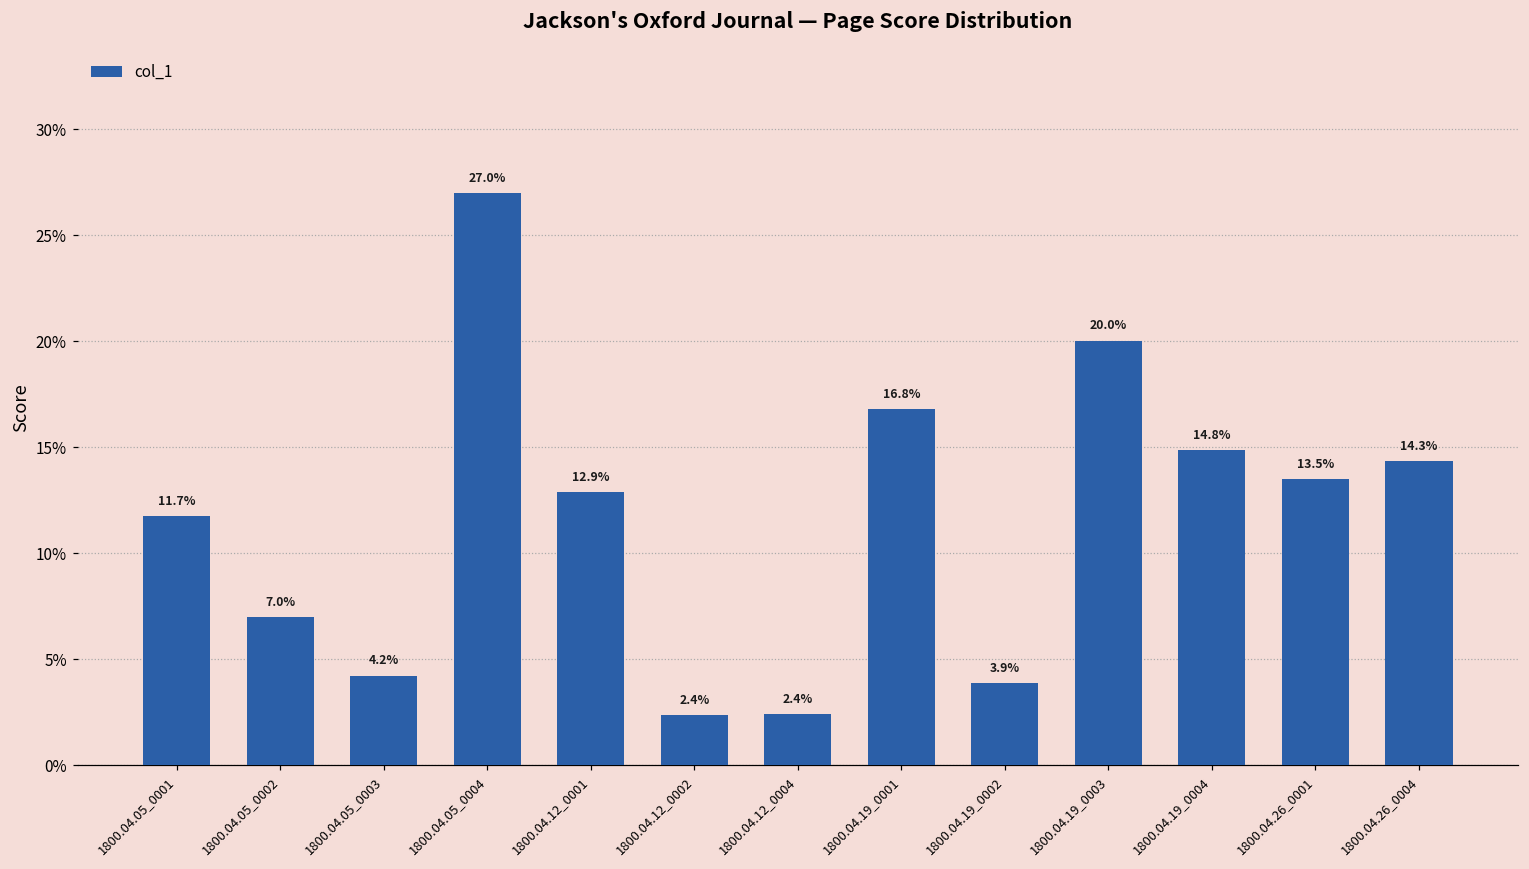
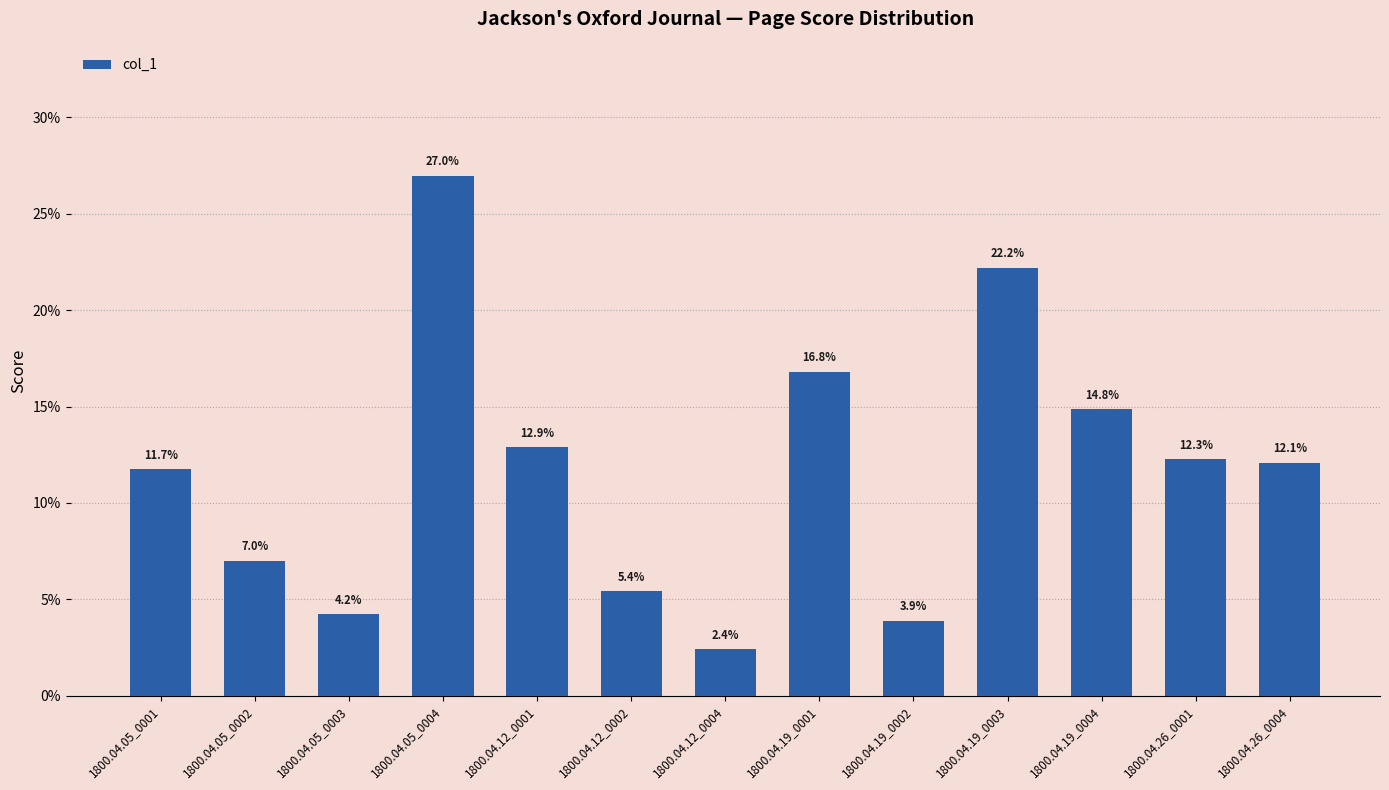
1800.04.12_0002: 2.4% -> 5.4%
1800.04.19_0003: 20.0% -> 22.2%
1800.04.26_0001: 13.5% -> 12.3%
1800.04.26_0004: 14.3% -> 12.1%
